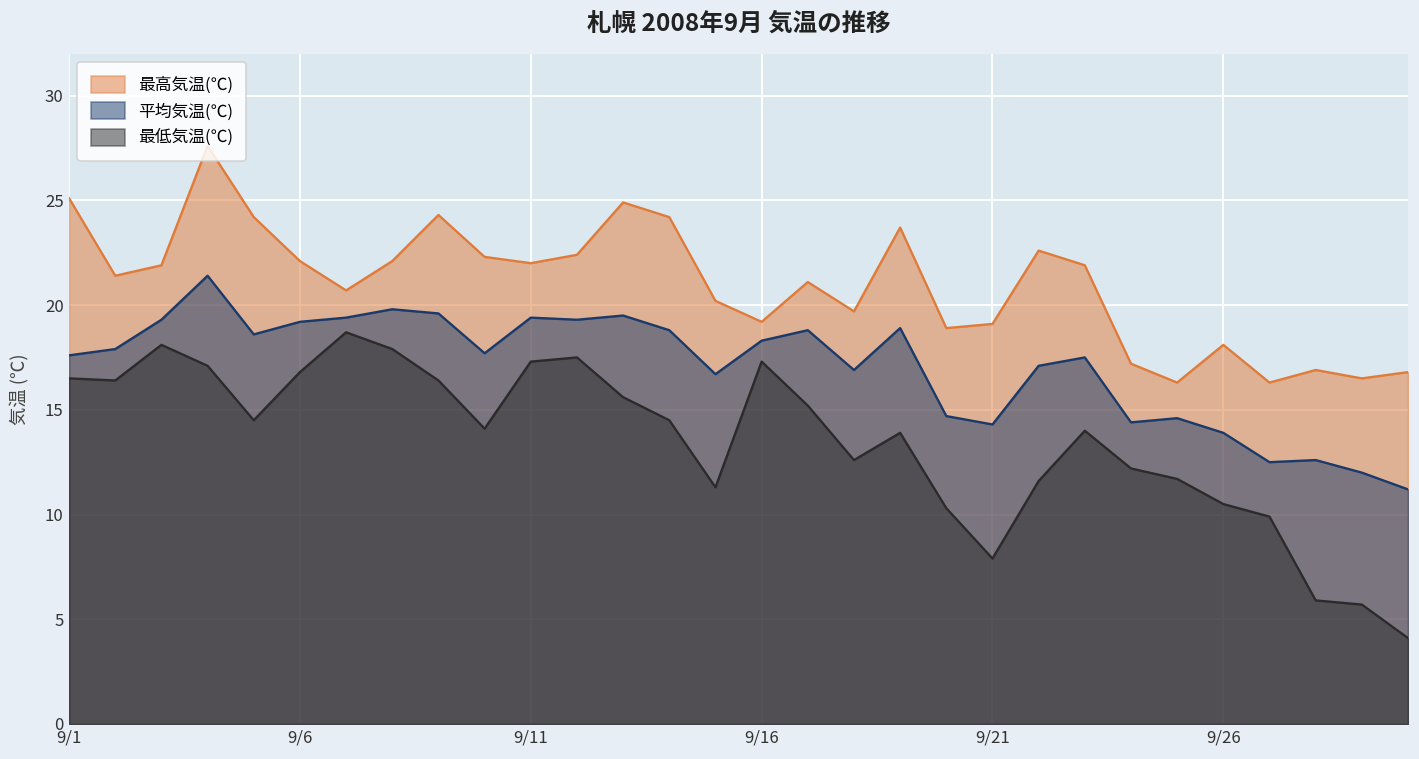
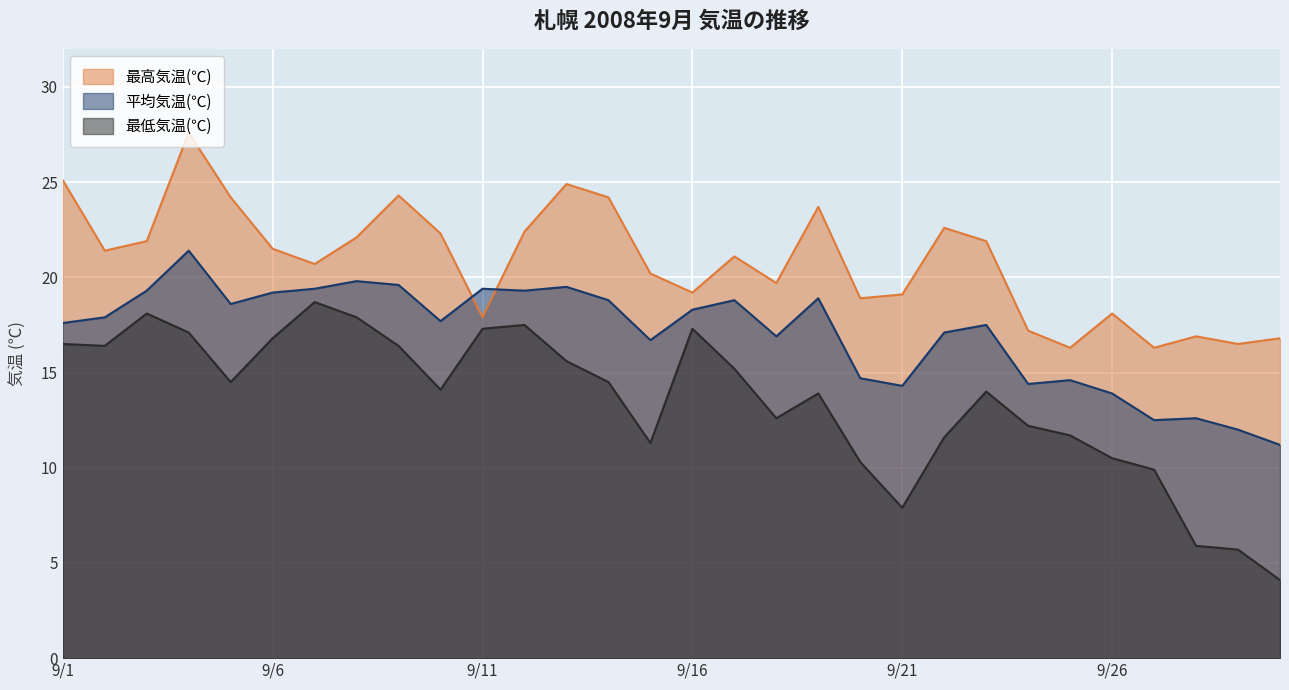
最高気温(℃), 9/6: 22.1 -> 21.5
最高気温(℃), 9/11: 22.0 -> 17.9
